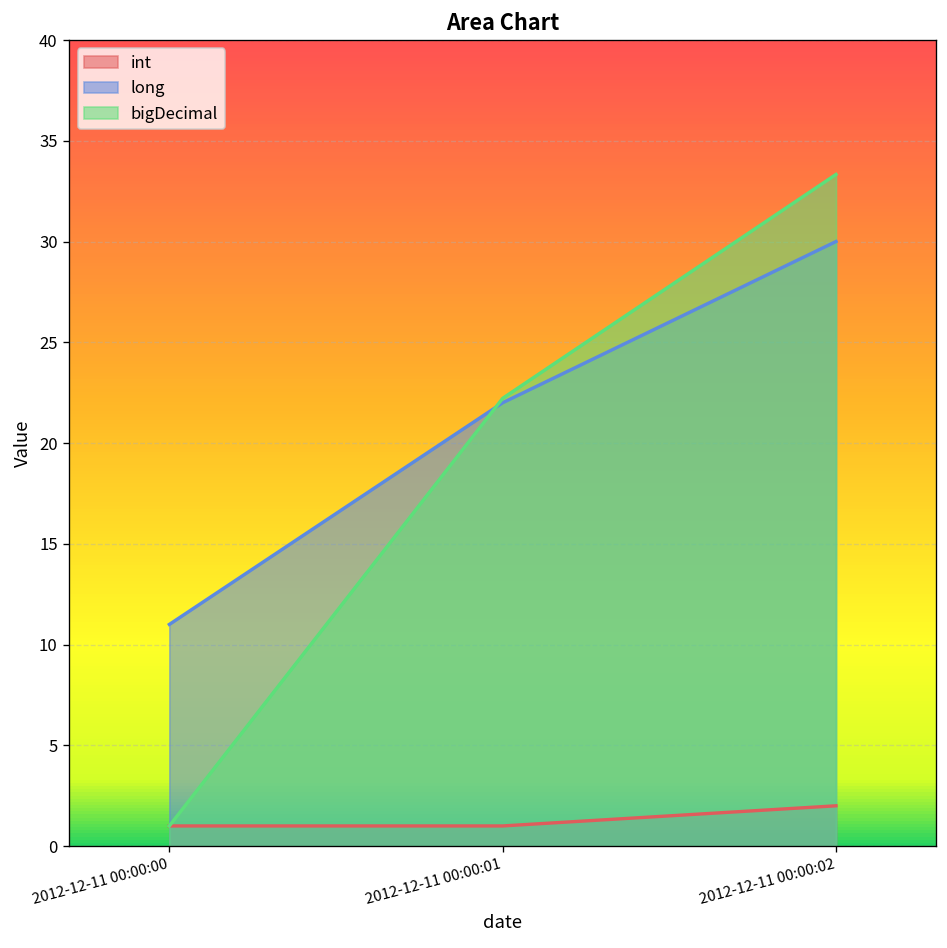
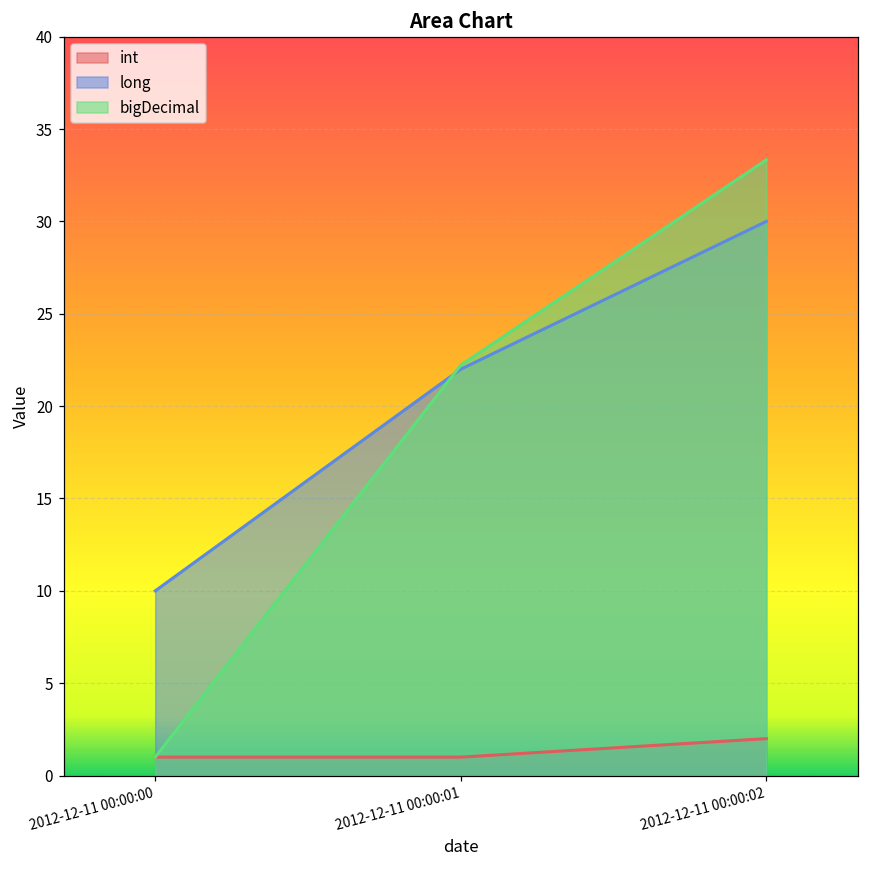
long, 2012-12-11 00:00:00: 11 -> 10
